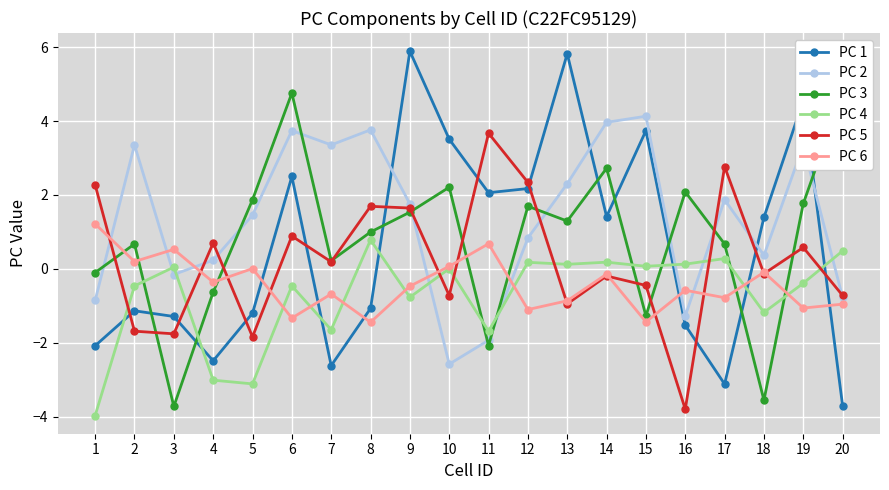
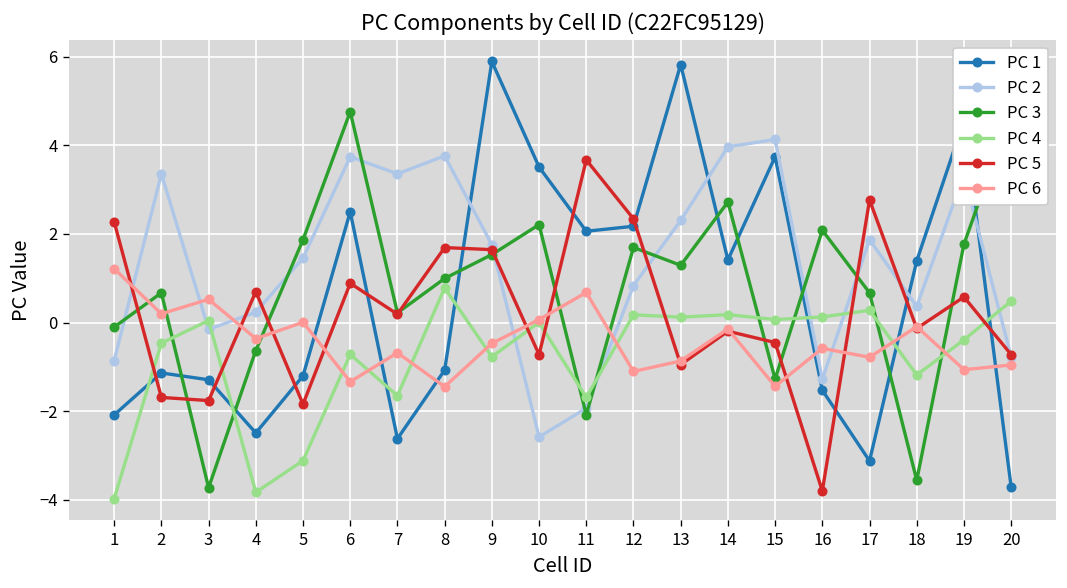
PC 4, 4: -3.0 -> -3.8
PC 4, 6: -0.5 -> -0.7
